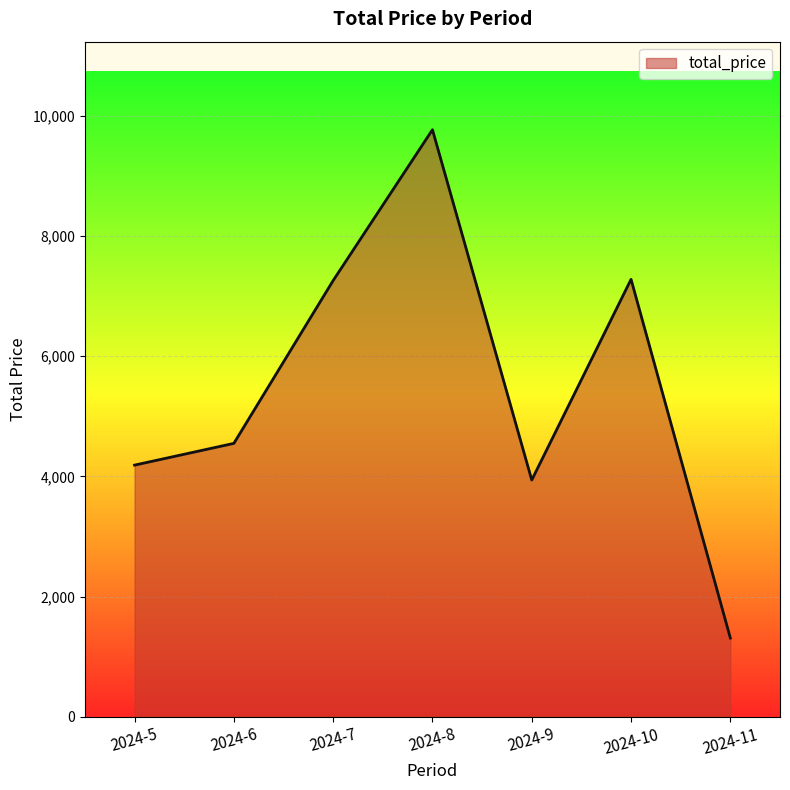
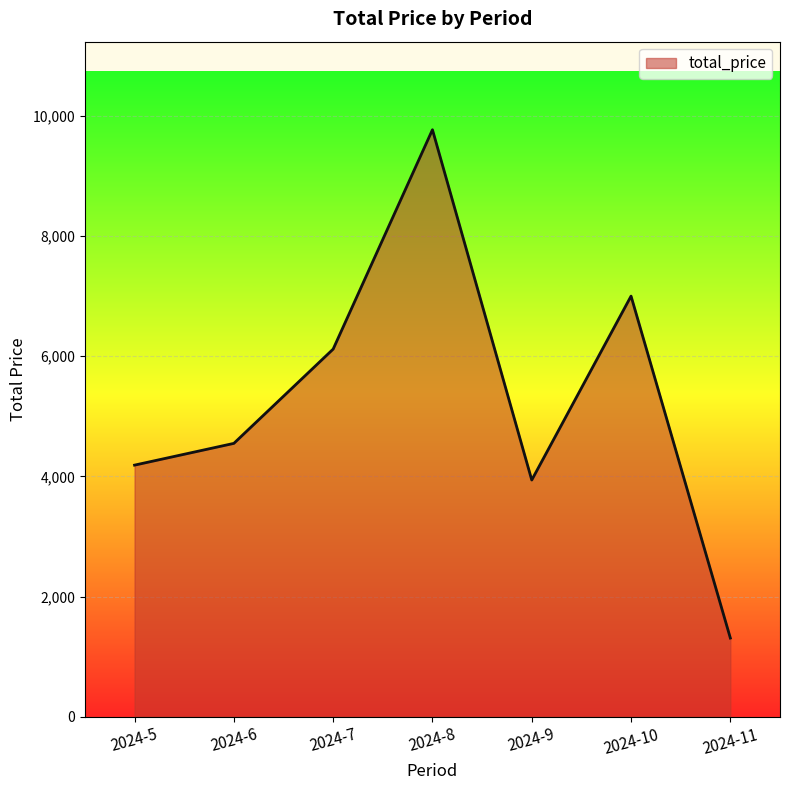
2024-7: 7,300 -> 6,100
2024-10: 7,300 -> 7,000
